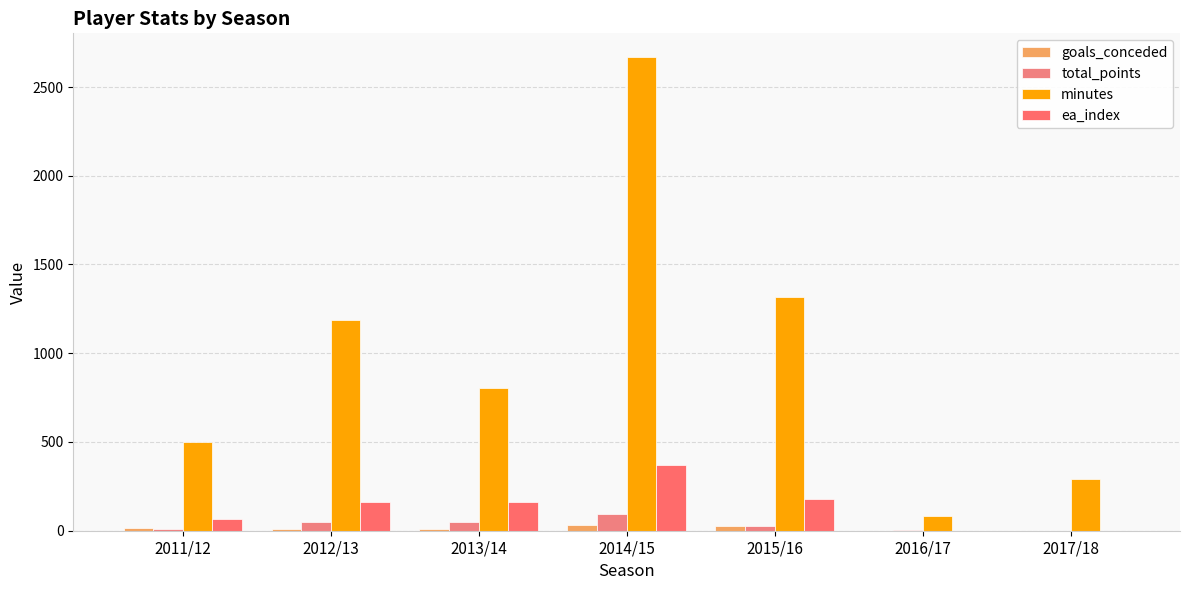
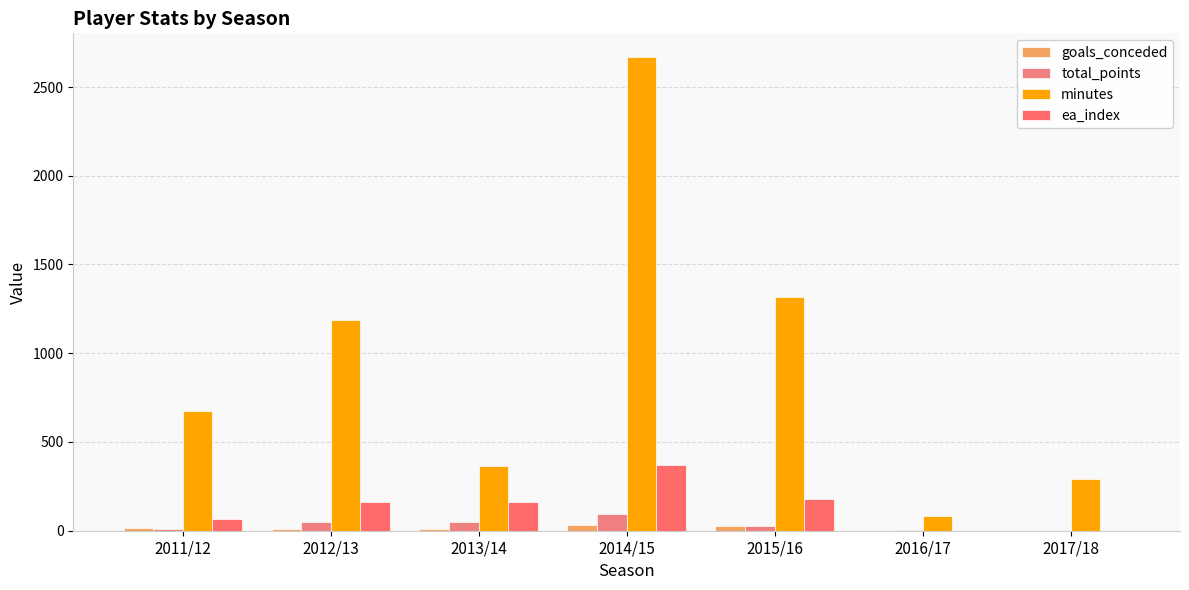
minutes, 2011/12: 500 -> 680
minutes, 2013/14: 800 -> 360
